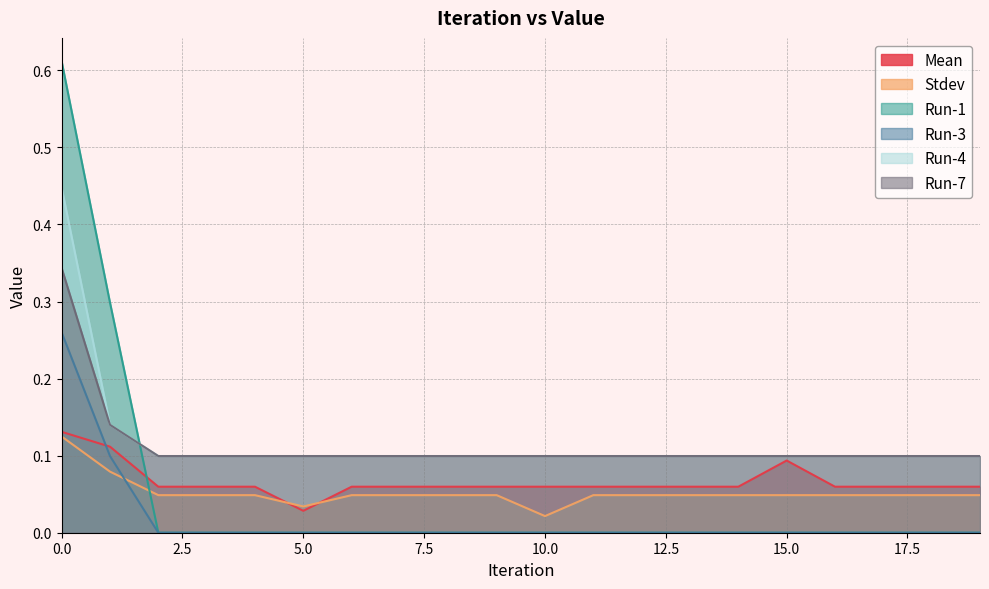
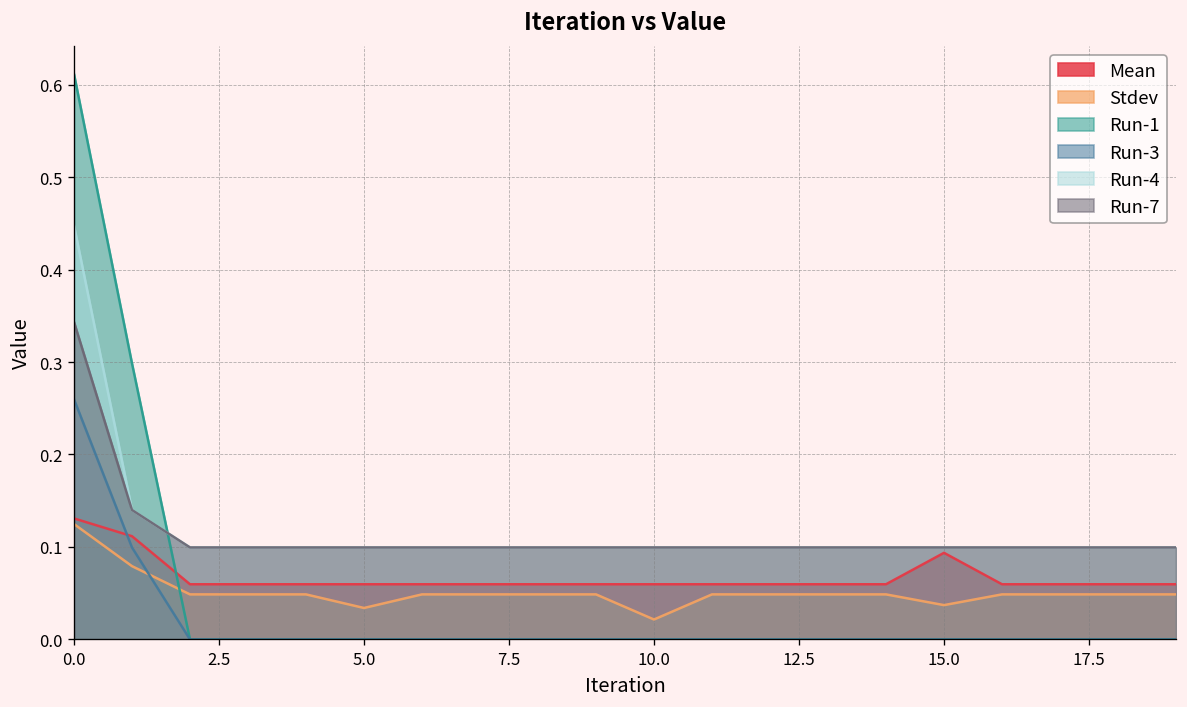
Mean, 5.0: 0.03 -> 0.06
Stdev, 15.0: 0.05 -> 0.04
